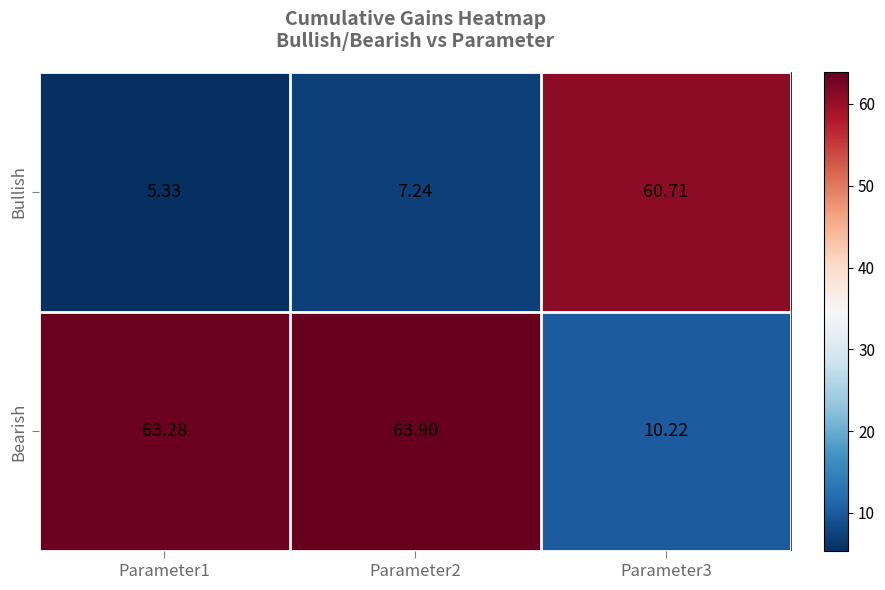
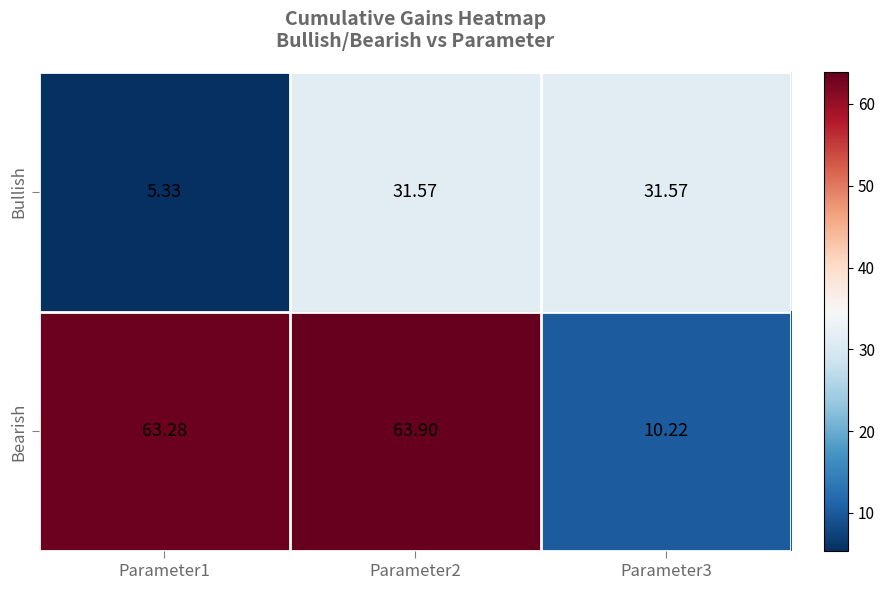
Bullish, Parameter2: 7.24 -> 31.57
Bullish, Parameter3: 60.71 -> 31.57
